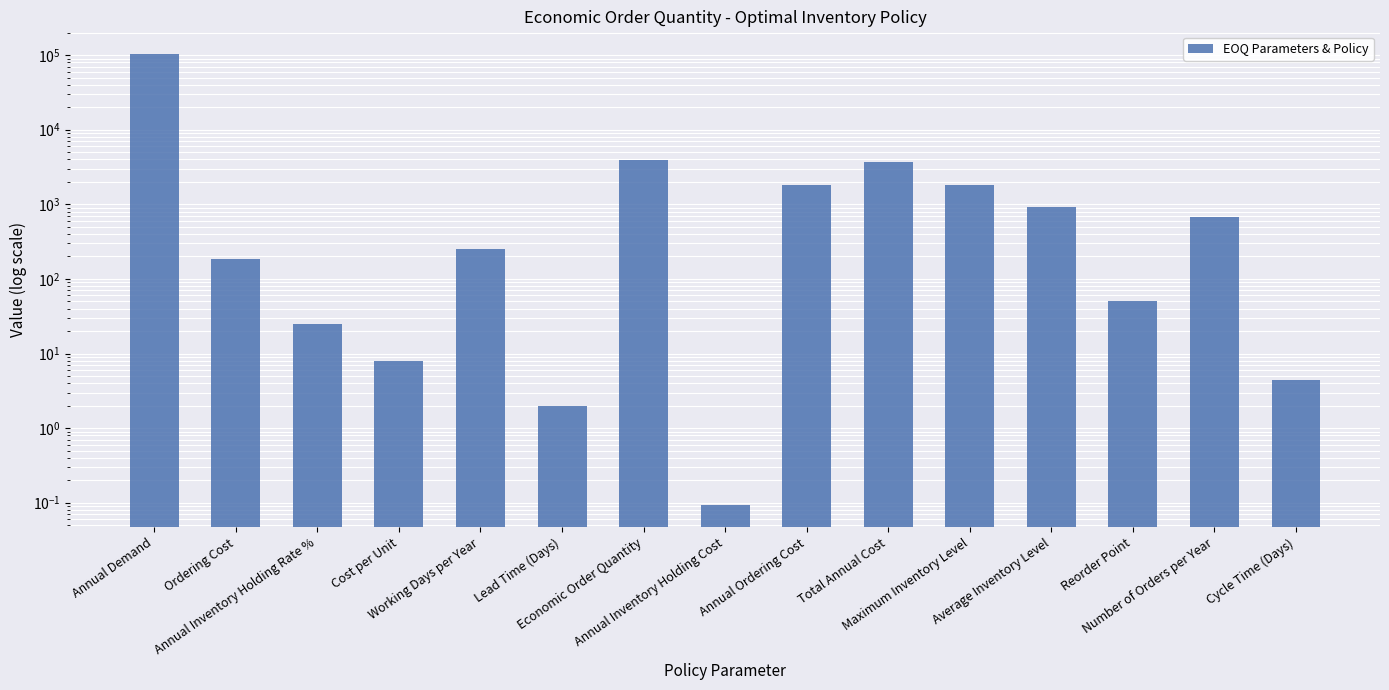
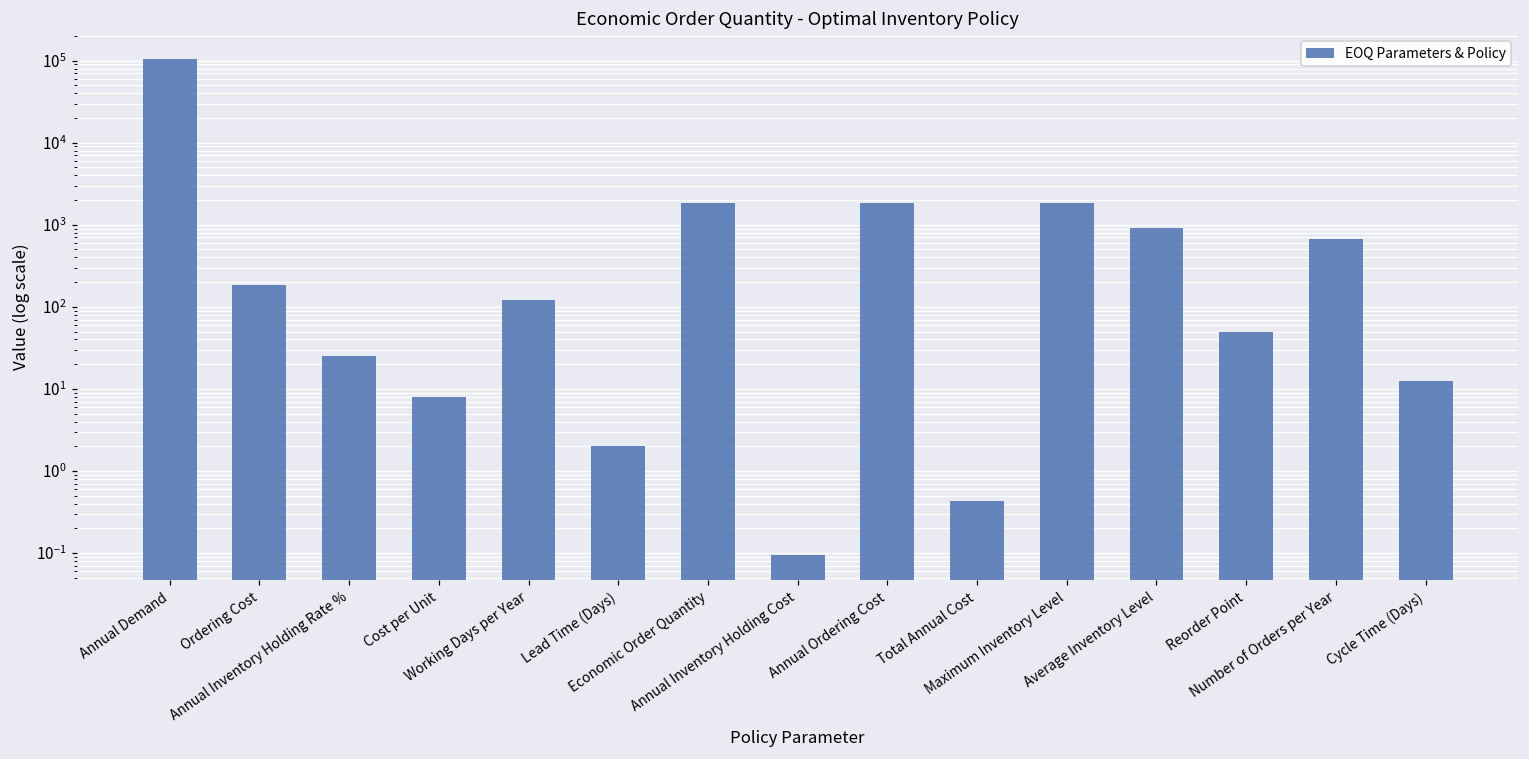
Working Days per Year: 250 -> 120
Economic Order Quantity: 4000 -> 1800
Total Annual Cost: 4000 -> 0.4
Cycle Time (Days): 4 -> 13
